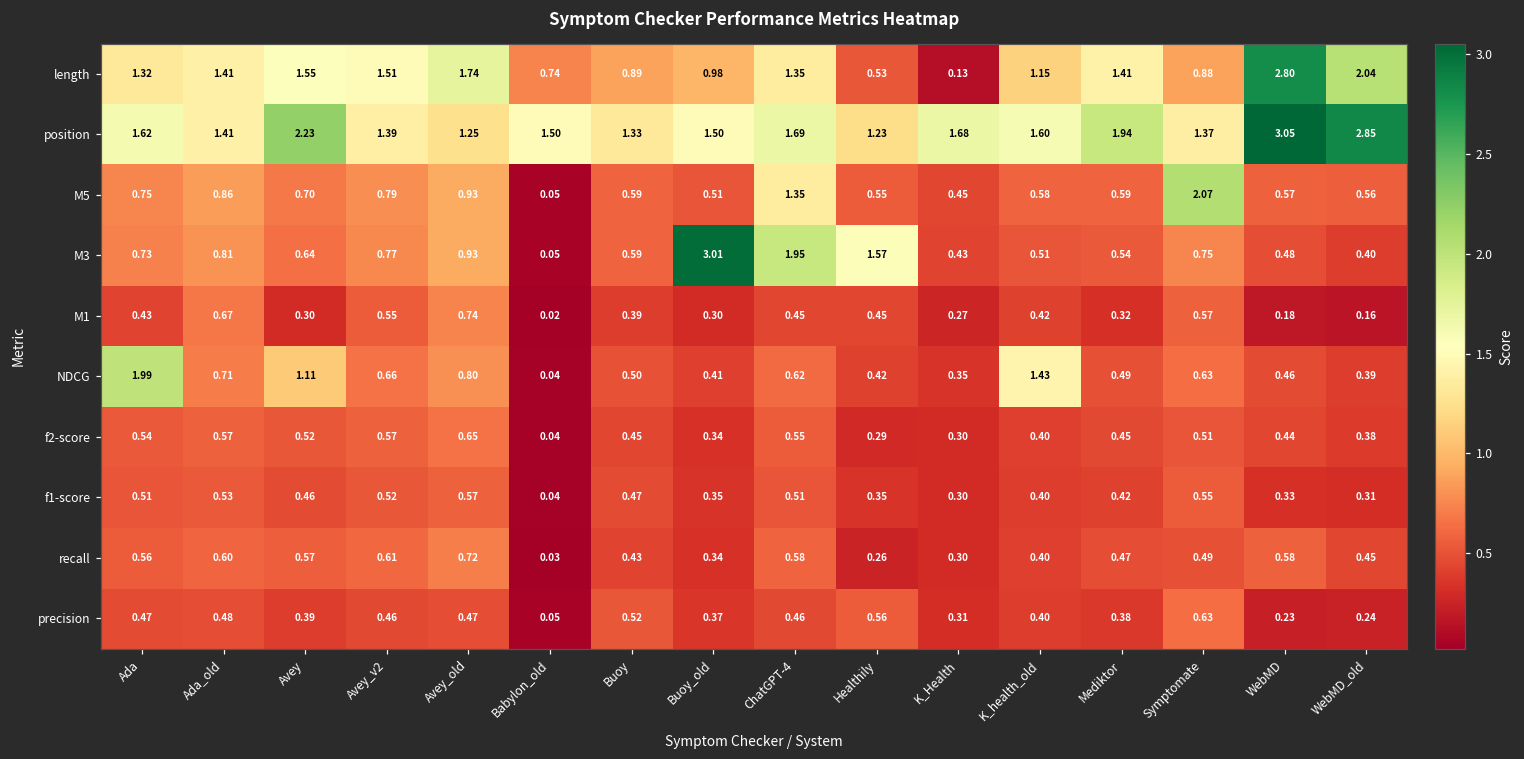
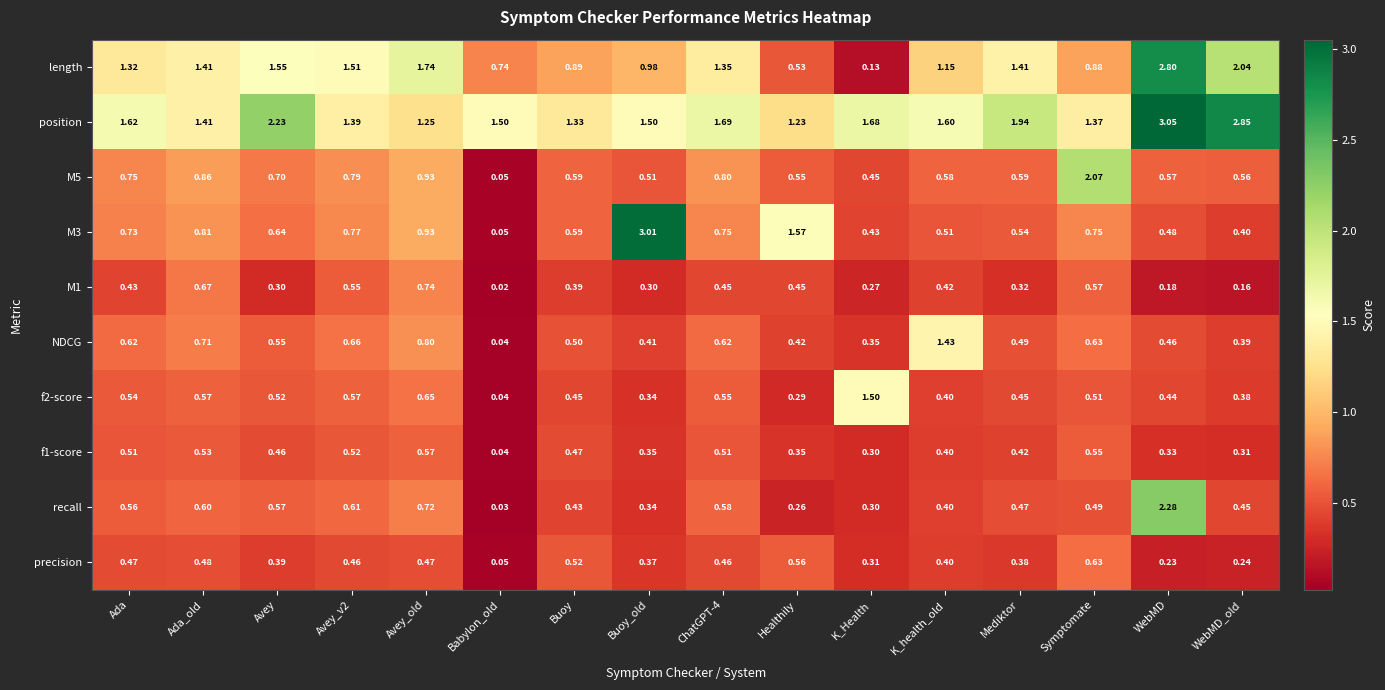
M5, ChatGPT-4: 1.35 -> 0.80
M3, ChatGPT-4: 1.95 -> 0.75
NDCG, Ada: 1.99 -> 0.62
NDCG, Avey: 1.11 -> 0.55
f2-score, K_Health: 0.30 -> 1.50
recall, WebMD: 0.58 -> 2.28
